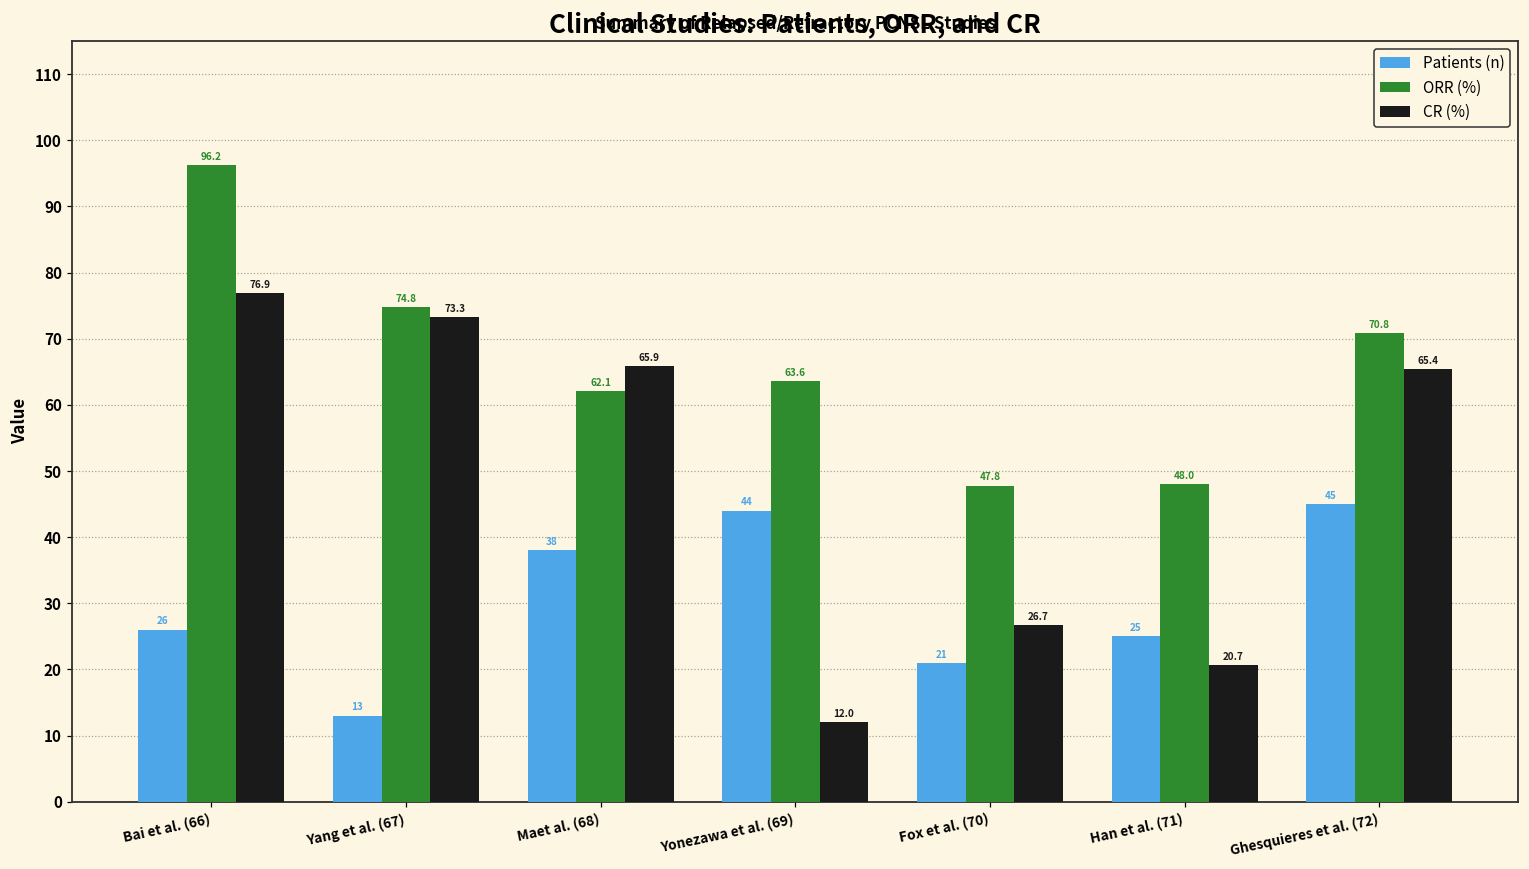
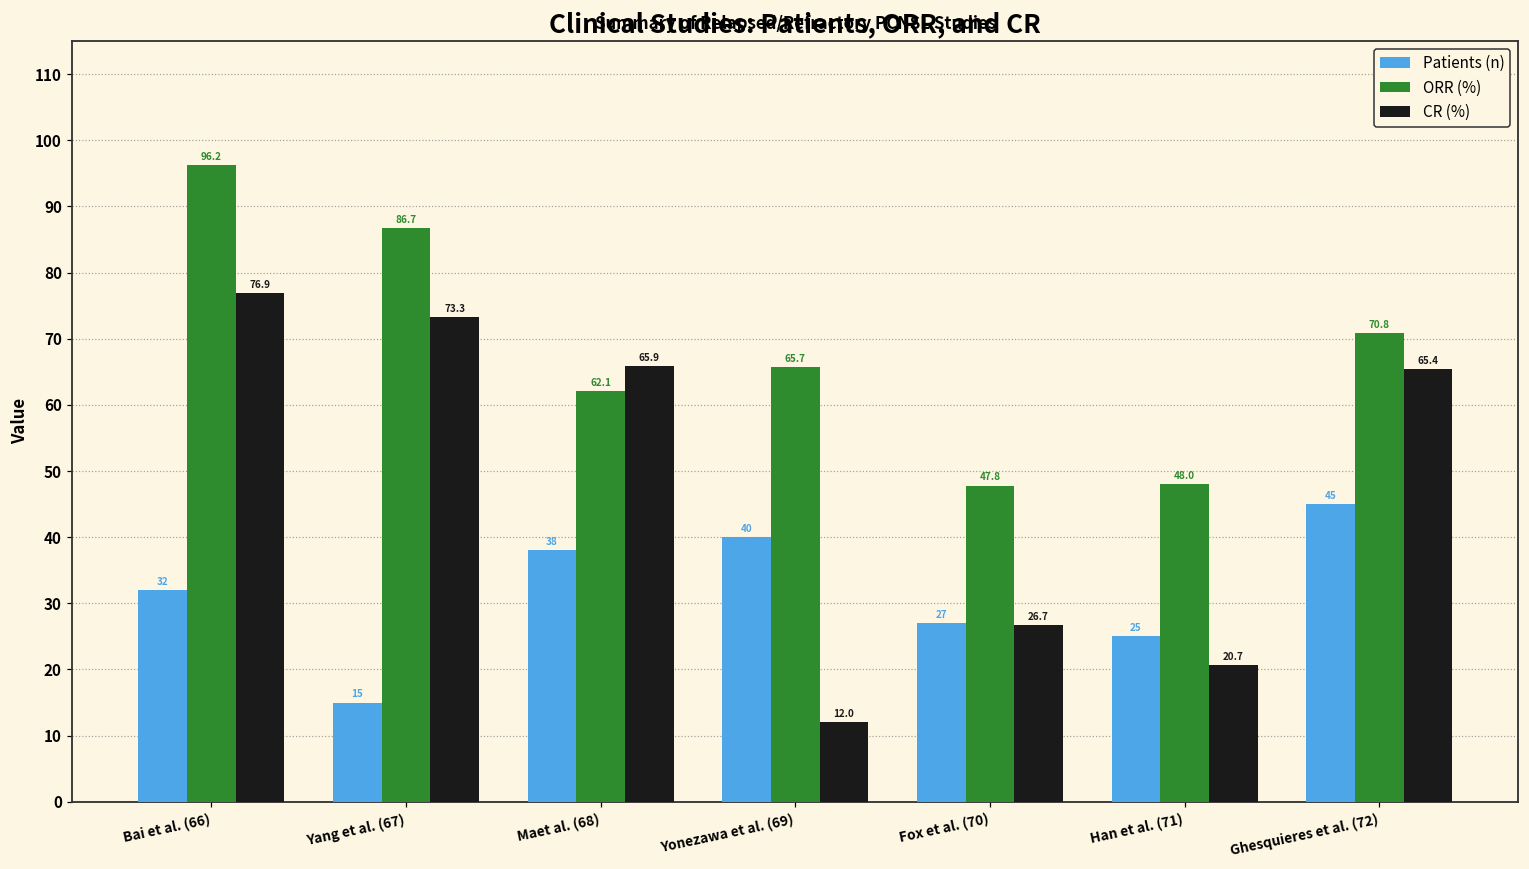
Patients (n), Bai et al. (66): 26 -> 32
Patients (n), Yang et al. (67): 13 -> 15
ORR (%), Yang et al. (67): 74.8 -> 86.7
Patients (n), Yonezawa et al. (69): 44 -> 40
ORR (%), Yonezawa et al. (69): 63.6 -> 65.7
Patients (n), Fox et al. (70): 21 -> 27
